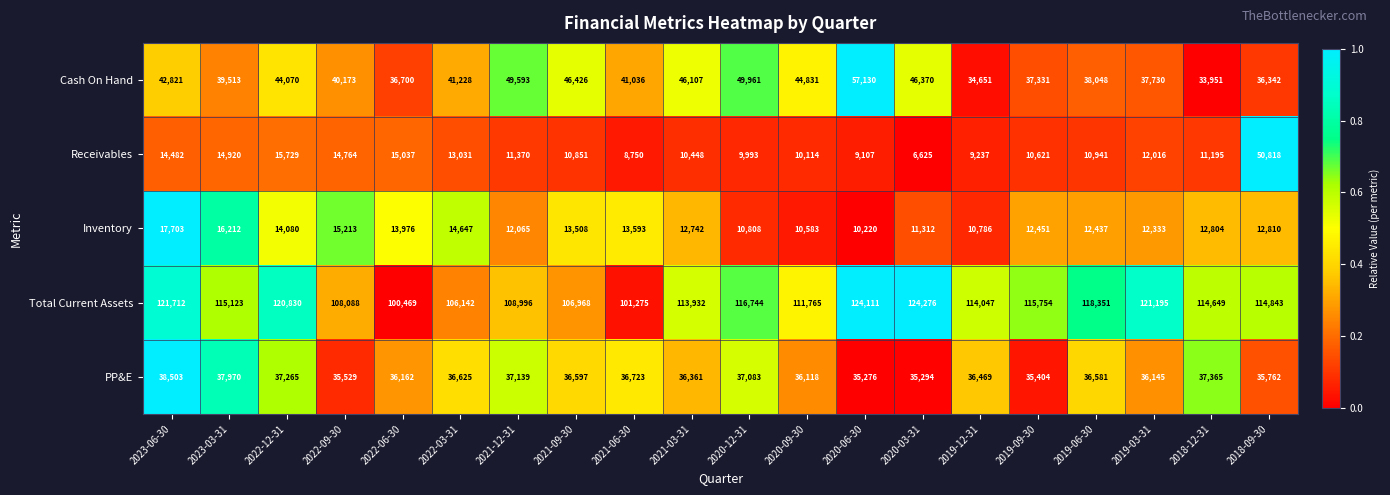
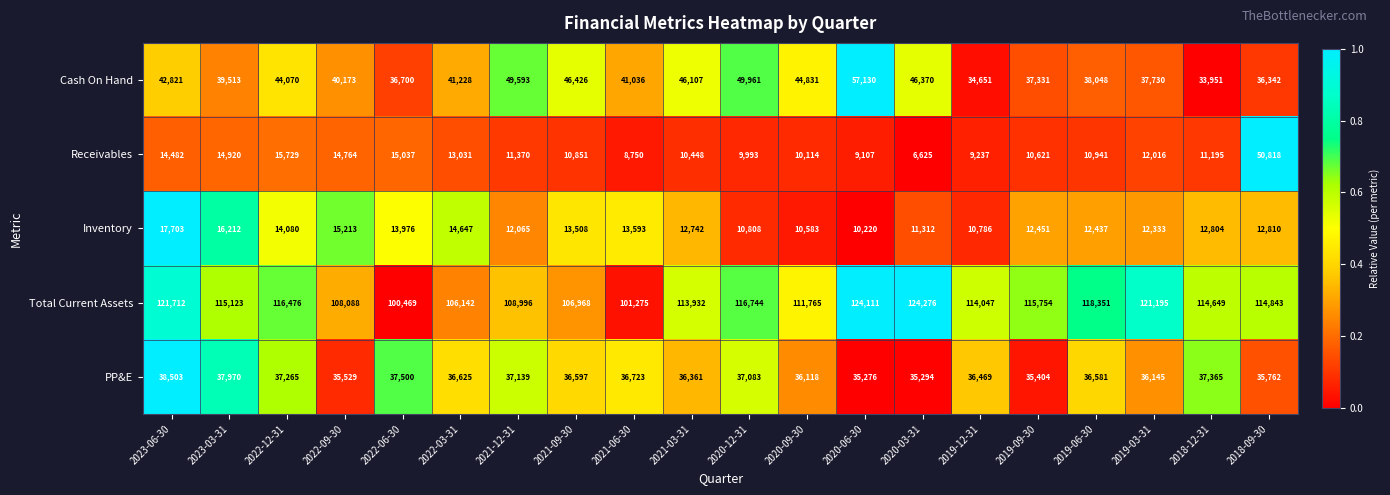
Total Current Assets, 2022-12-31: 120,830 -> 116,476
PP&E, 2022-06-30: 36,162 -> 37,500
